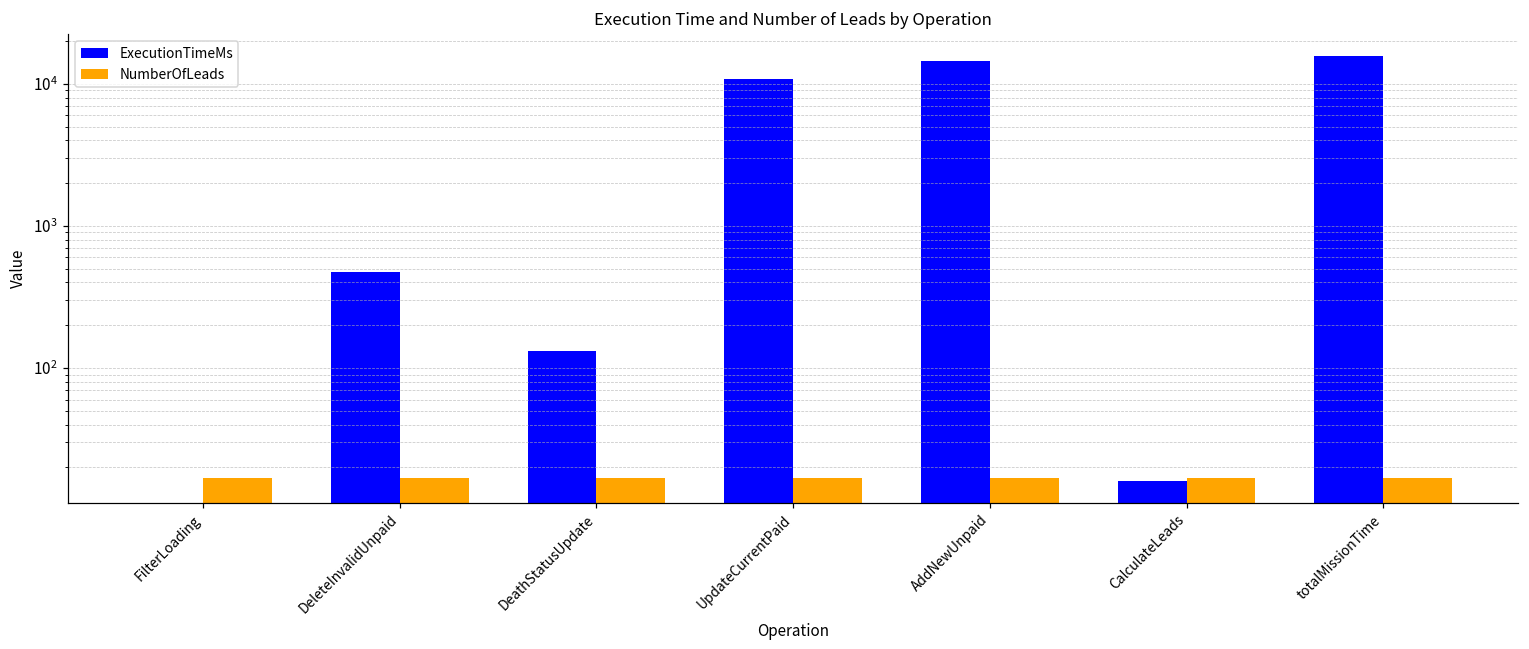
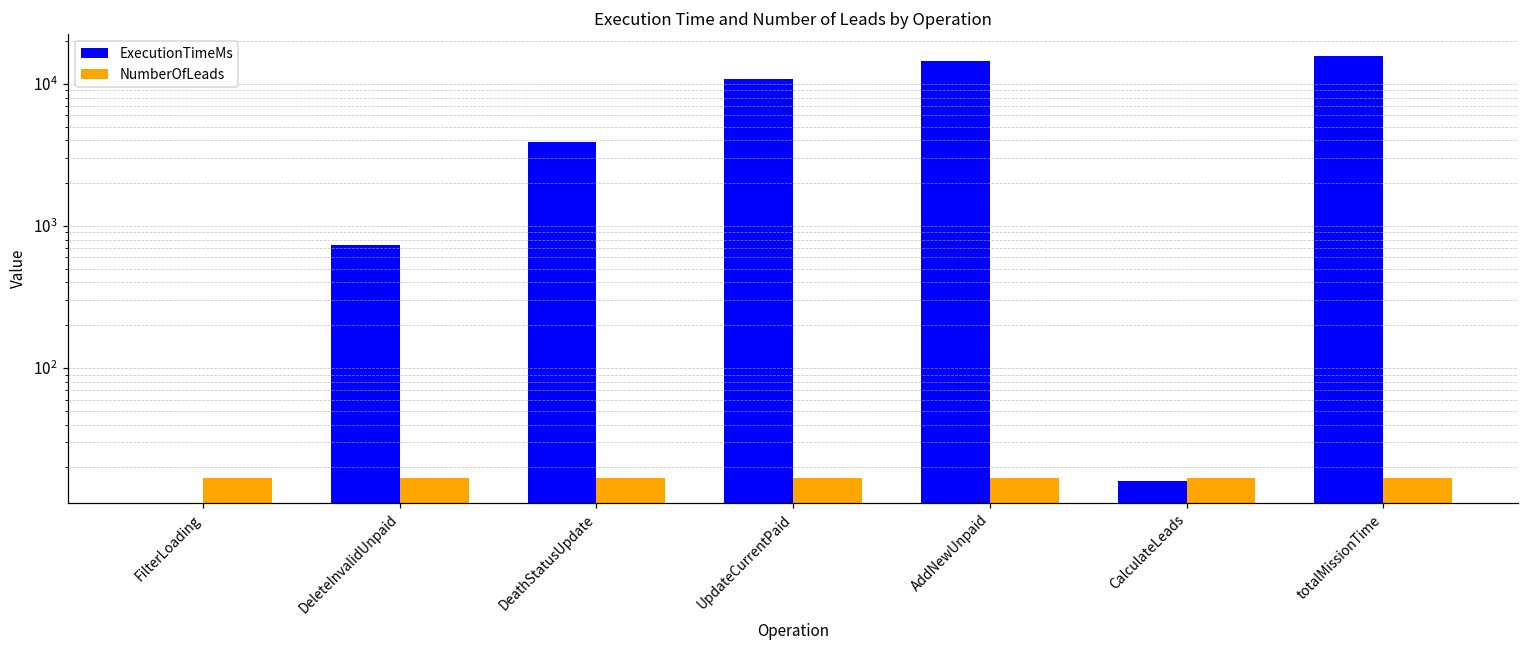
ExecutionTimeMs, DeleteInvalidUnpaid: 470 -> 700
ExecutionTimeMs, DeathStatusUpdate: 130 -> 3900
